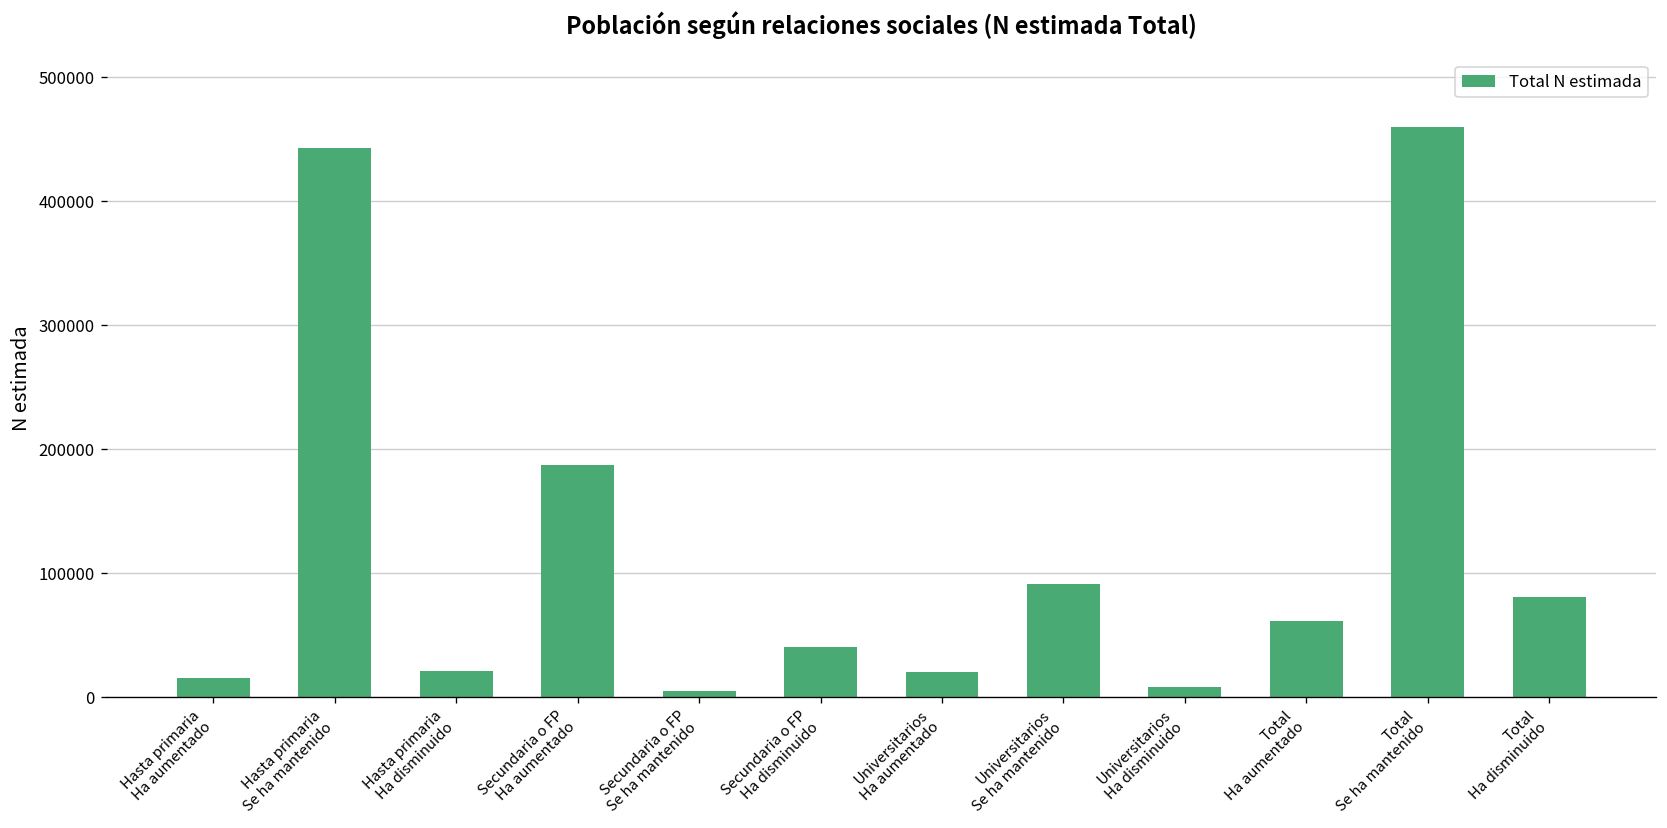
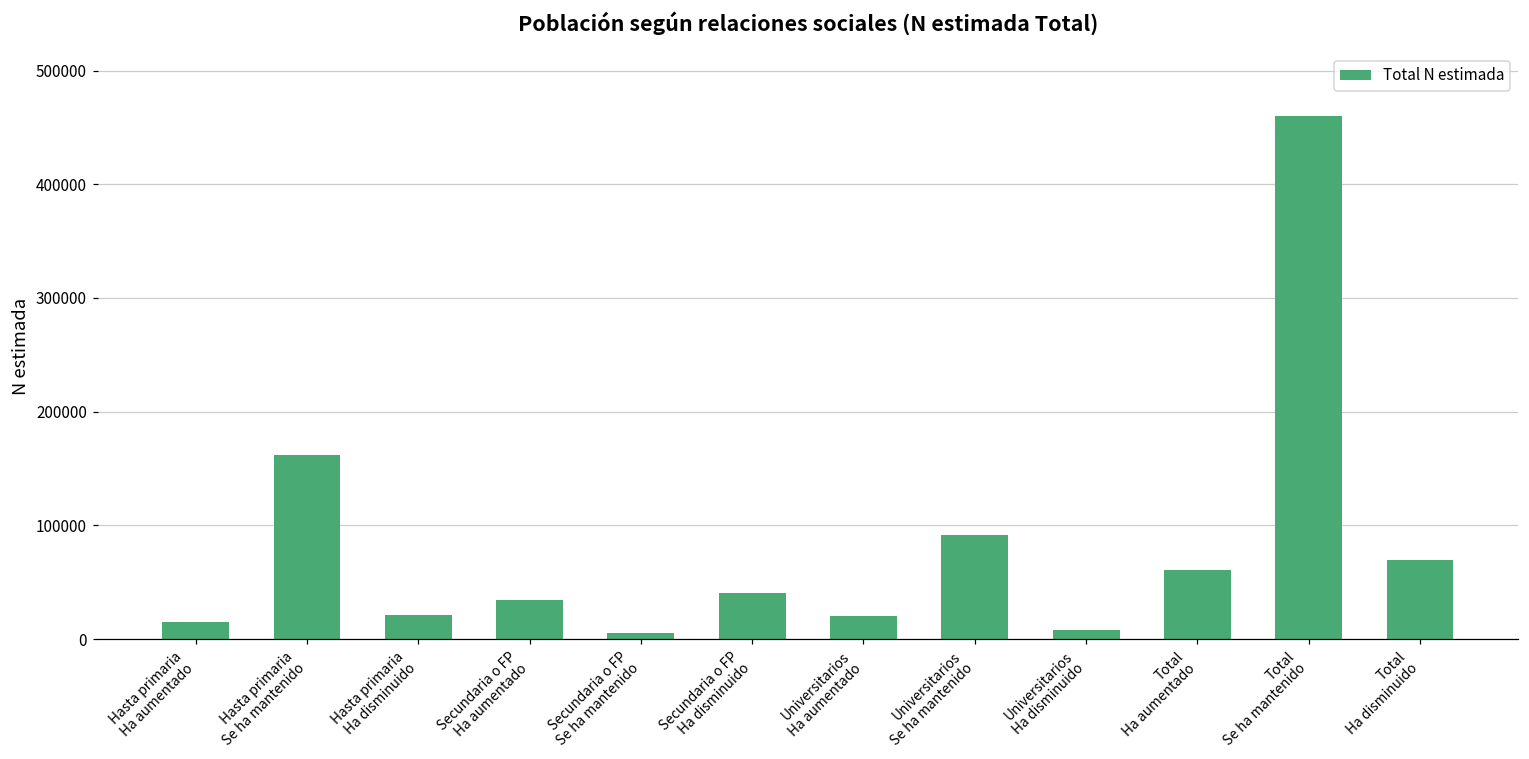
Hasta primaria Se ha mantenido: 443000 -> 162000
Secundaria o FP Ha aumentado: 187000 -> 34000
Total Ha disminuido: 81000 -> 70000
